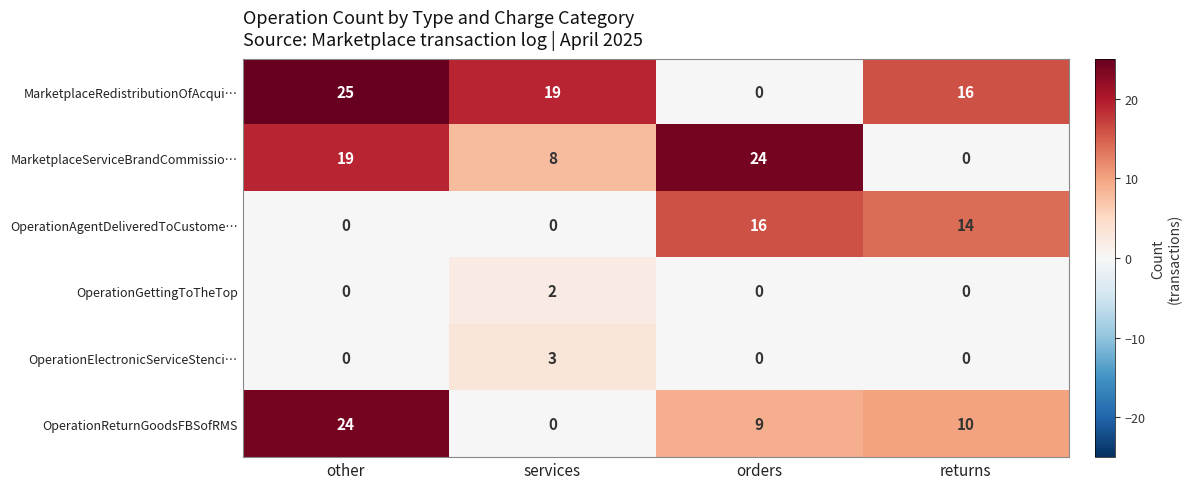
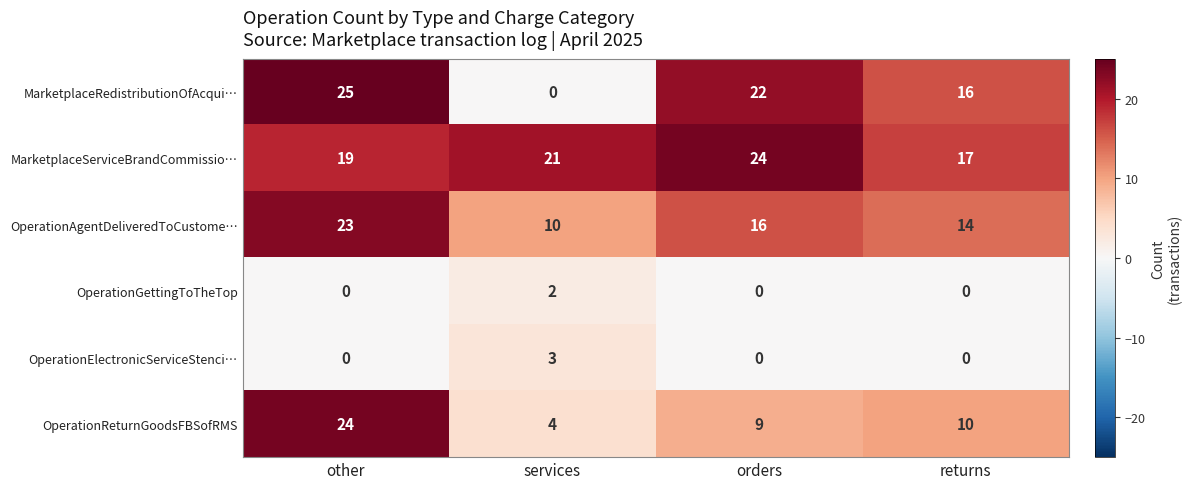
MarketplaceRedistributionOfAcqui…, services: 19 -> 0
MarketplaceRedistributionOfAcqui…, orders: 0 -> 22
MarketplaceServiceBrandCommissio…, services: 8 -> 21
MarketplaceServiceBrandCommissio…, returns: 0 -> 17
OperationAgentDeliveredToCustome…, other: 0 -> 23
OperationAgentDeliveredToCustome…, services: 0 -> 10
OperationReturnGoodsFBSofRMS, services: 0 -> 4
